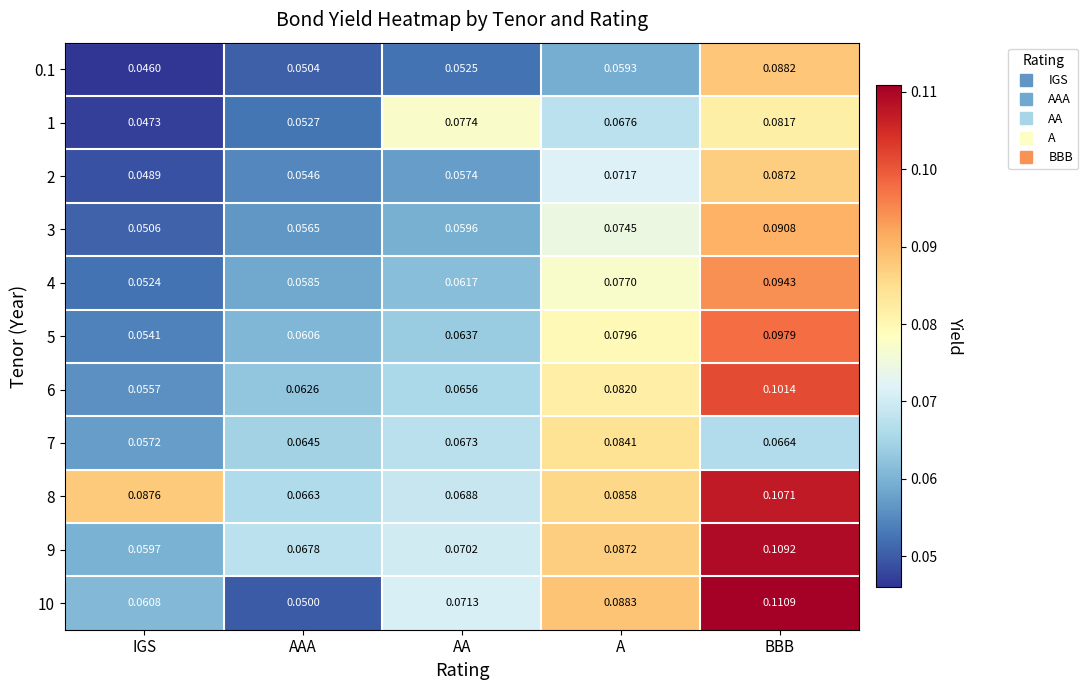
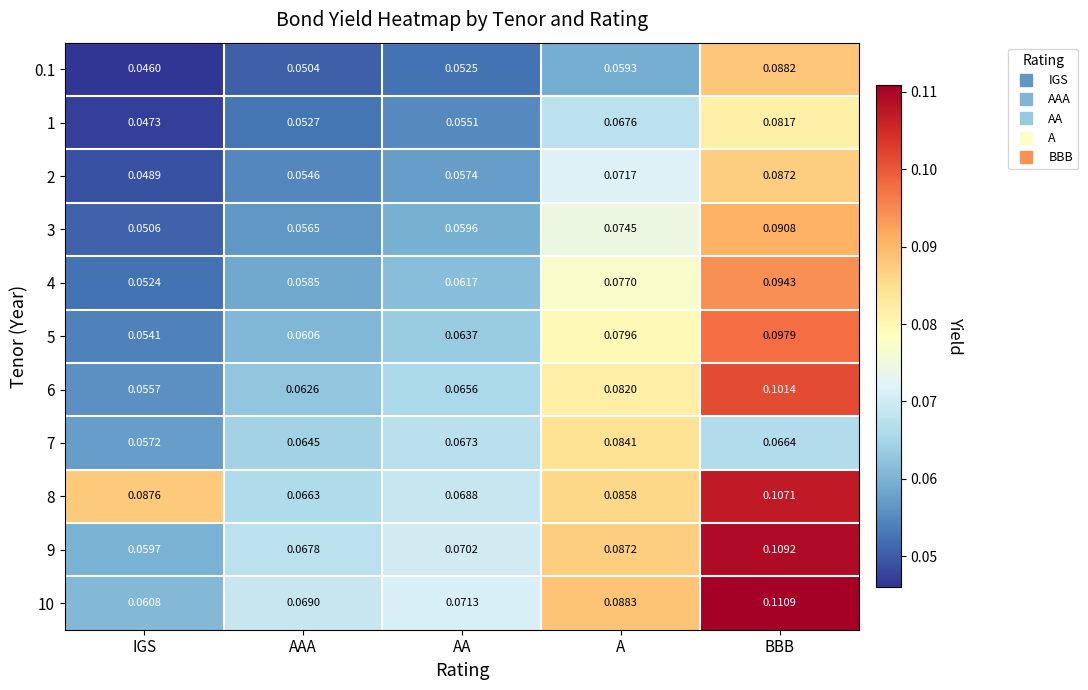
1, AA: 0.0774 -> 0.0551
10, AAA: 0.0500 -> 0.0690
